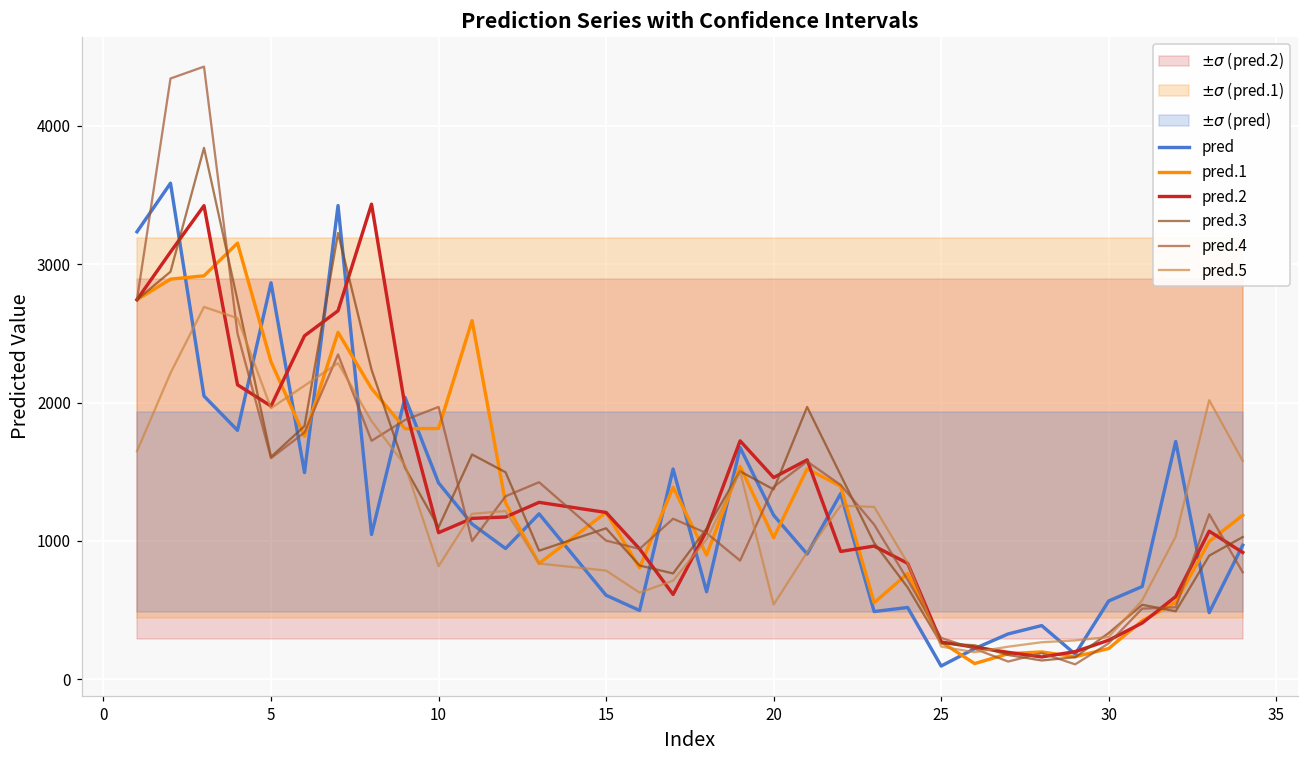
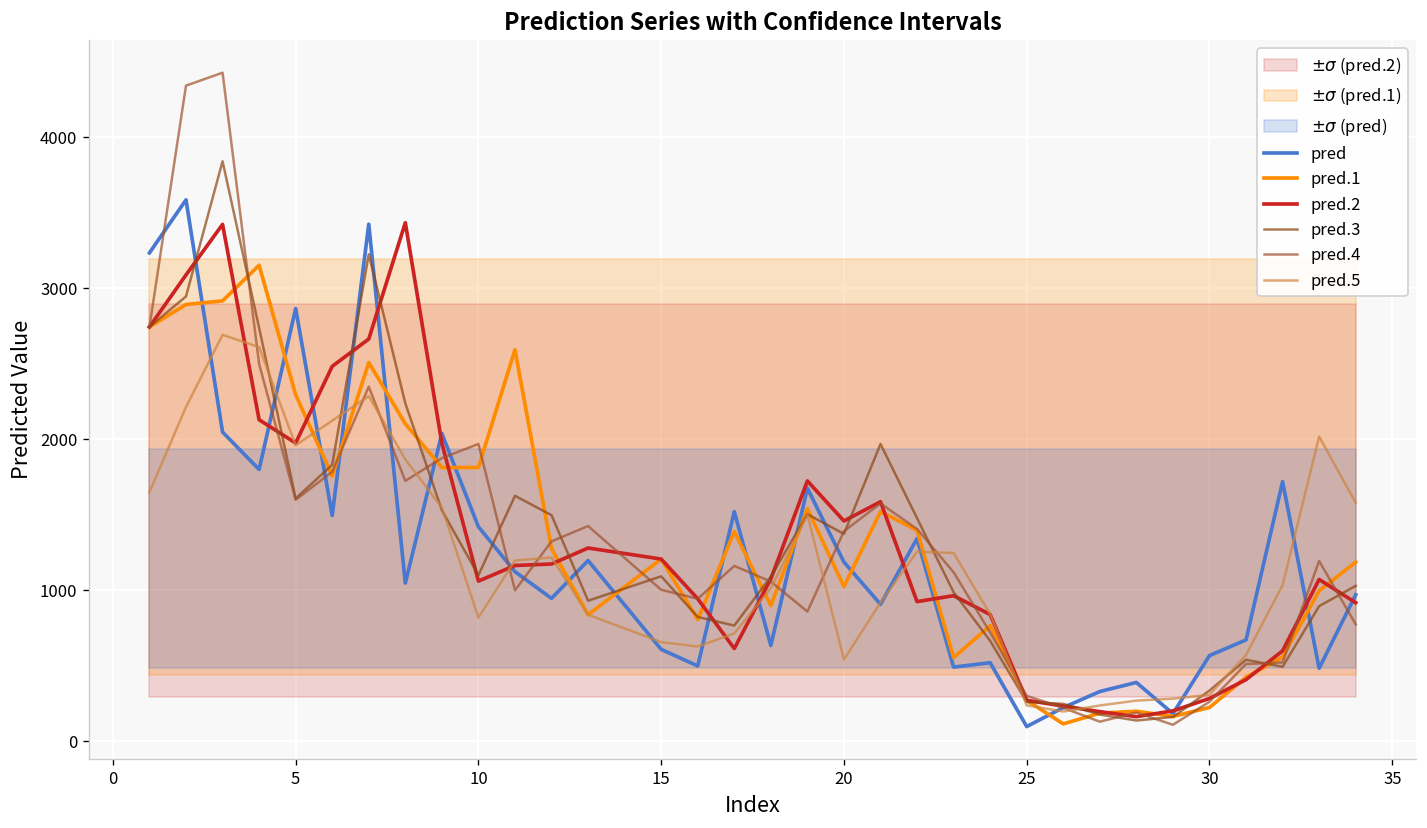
pred.5, 15: 790 -> 660
